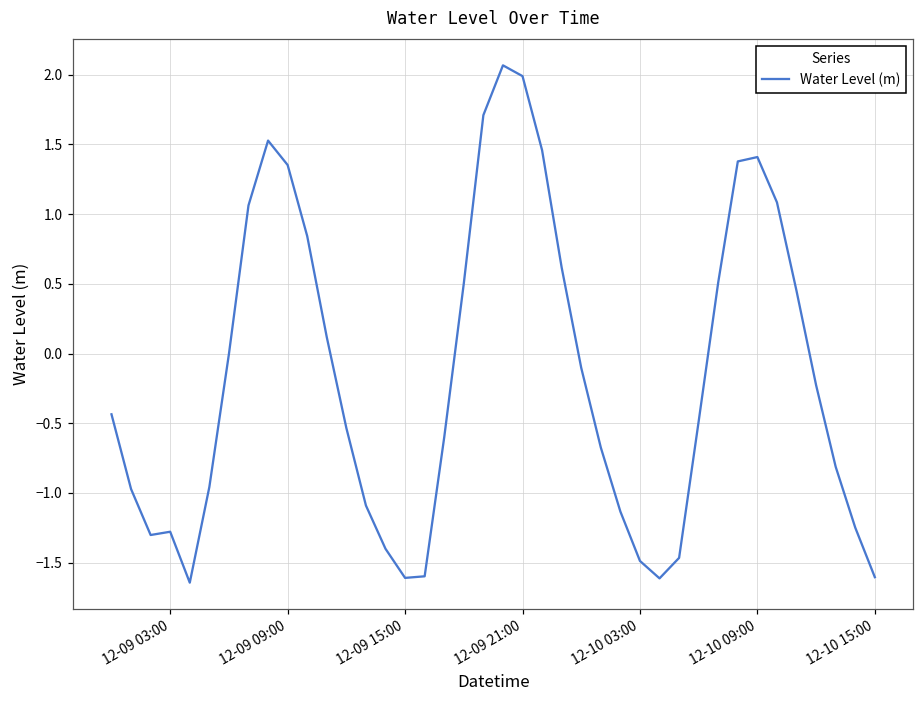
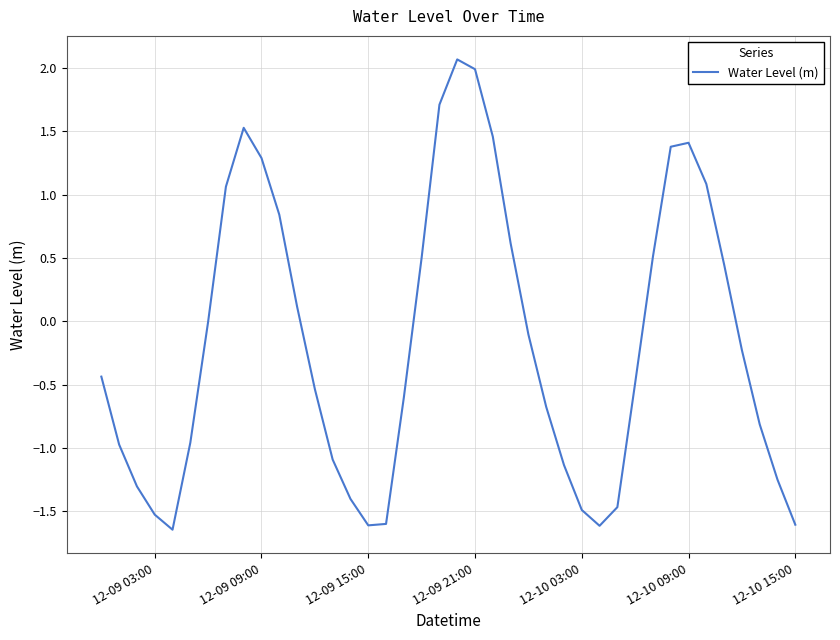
12-09 03:00: -1.28 -> -1.52
12-09 09:00: 1.35 -> 1.29
